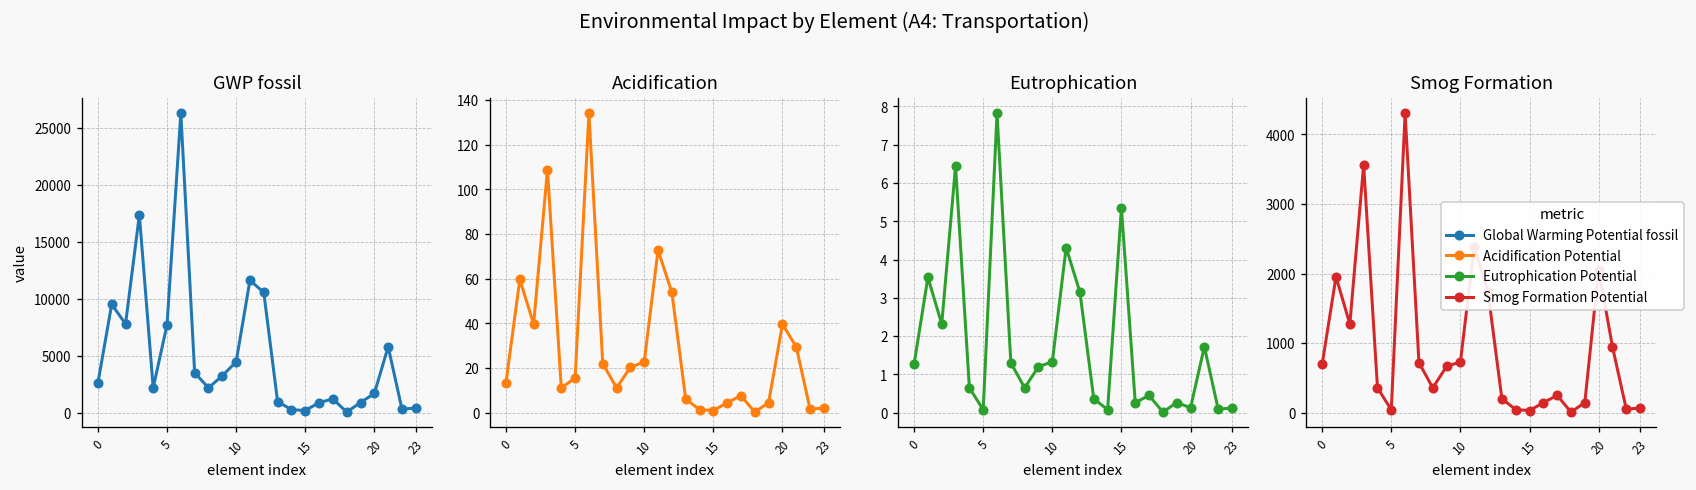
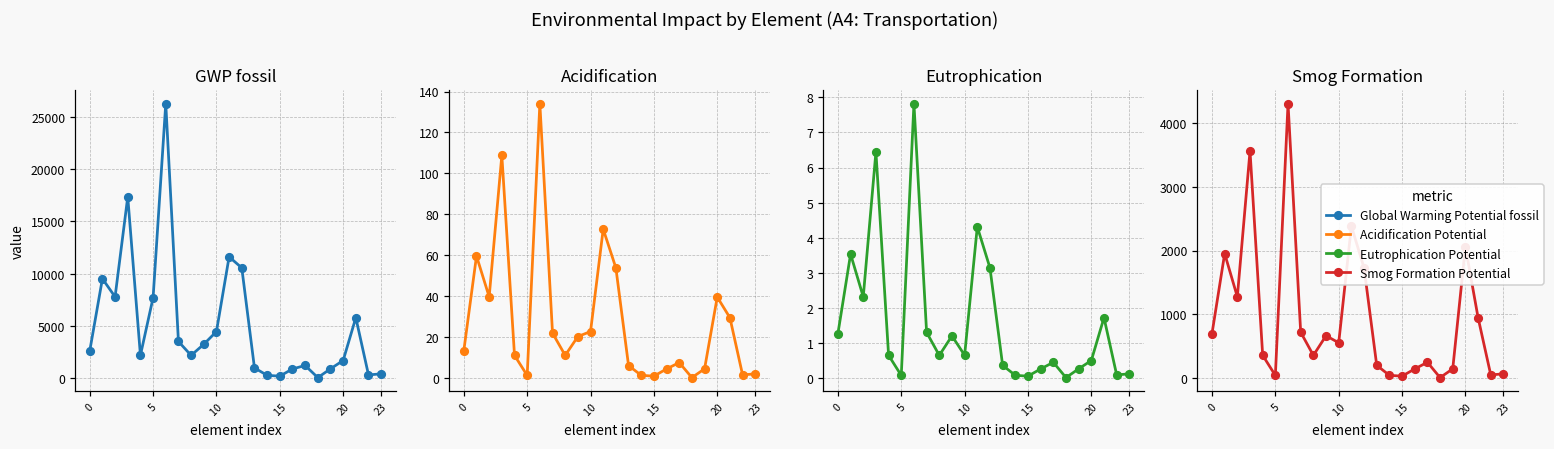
Acidification, 5: 16 -> 1
Eutrophication, 10: 1.3 -> 0.7
Eutrophication, 15: 5.3 -> 0.1
Eutrophication, 20: 0.1 -> 0.5
Smog Formation, 10: 700 -> 600
